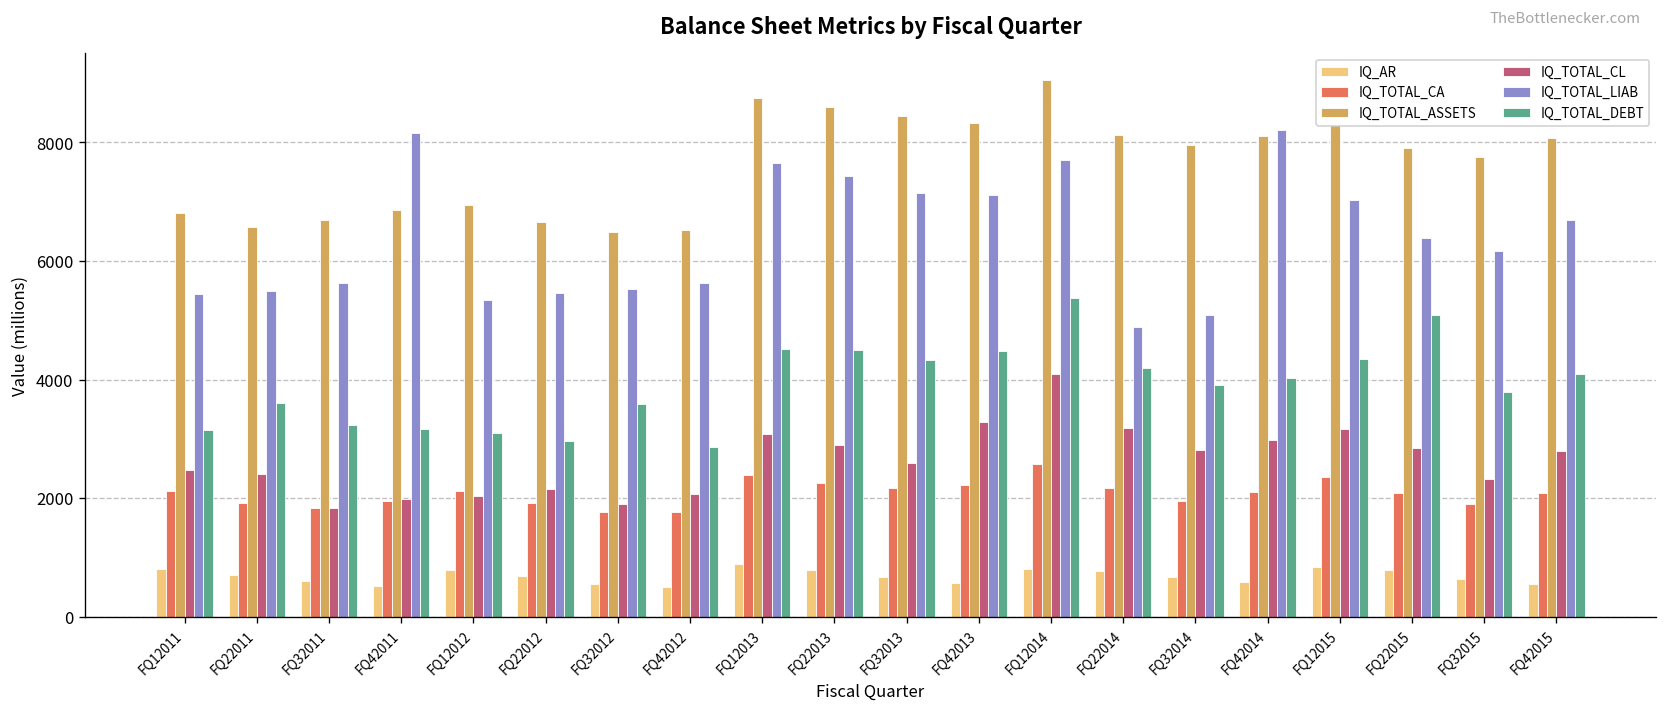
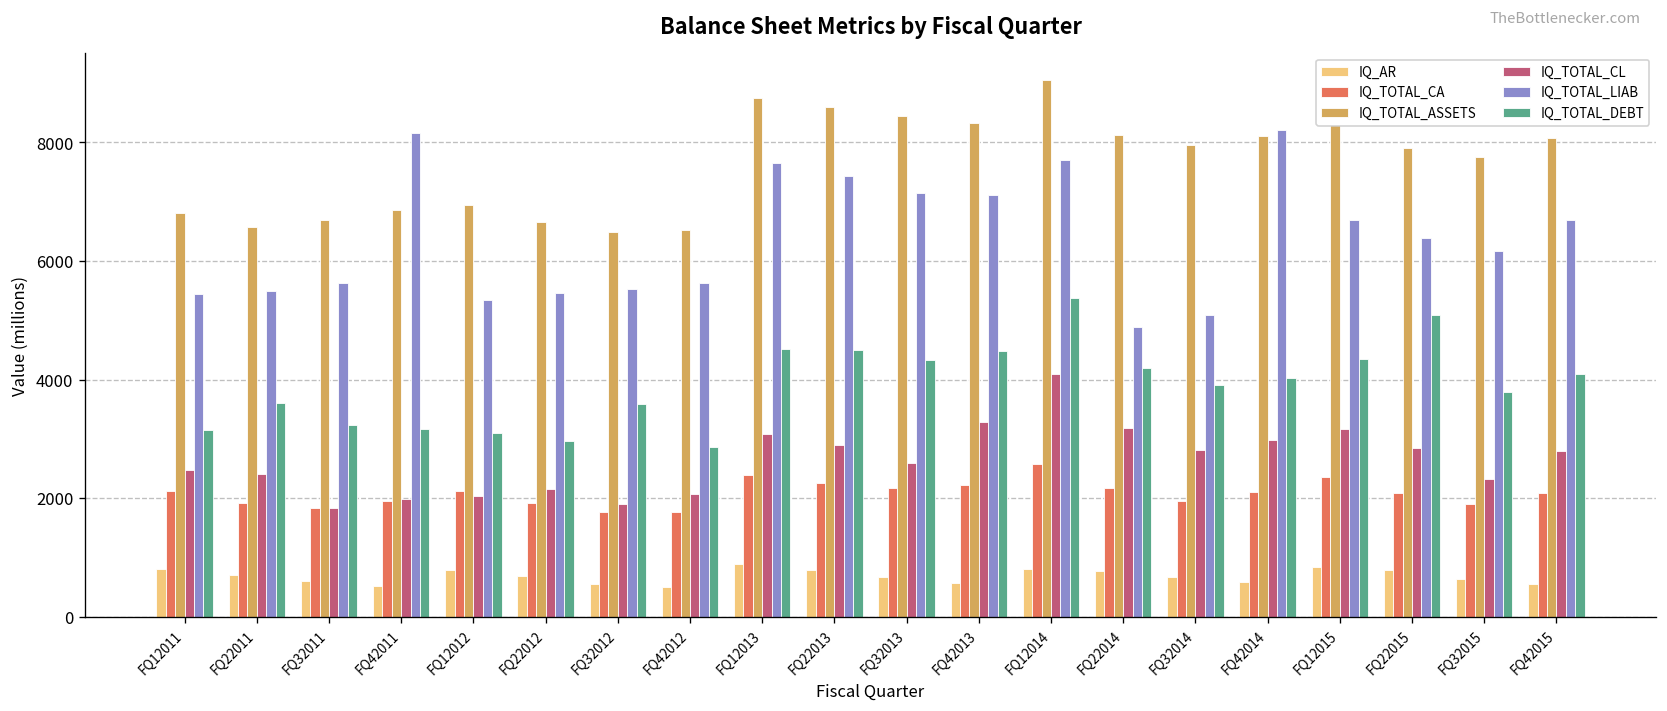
IQ_TOTAL_LIAB, FQ12015: 7000 -> 6700
